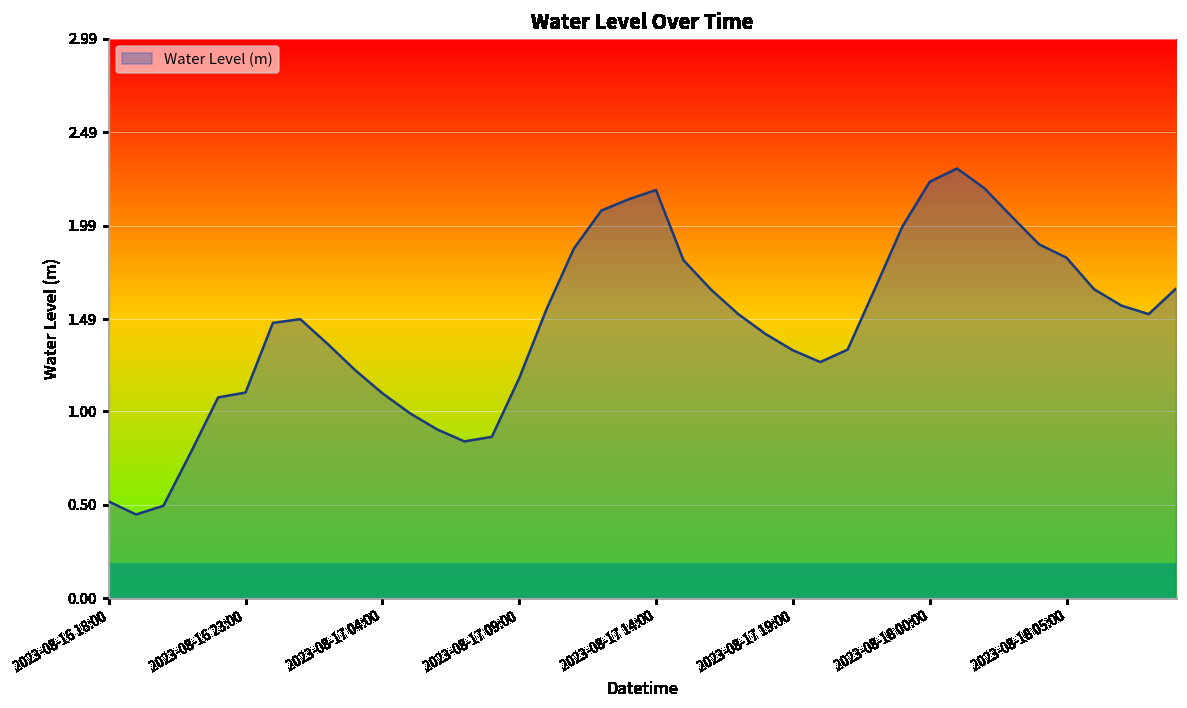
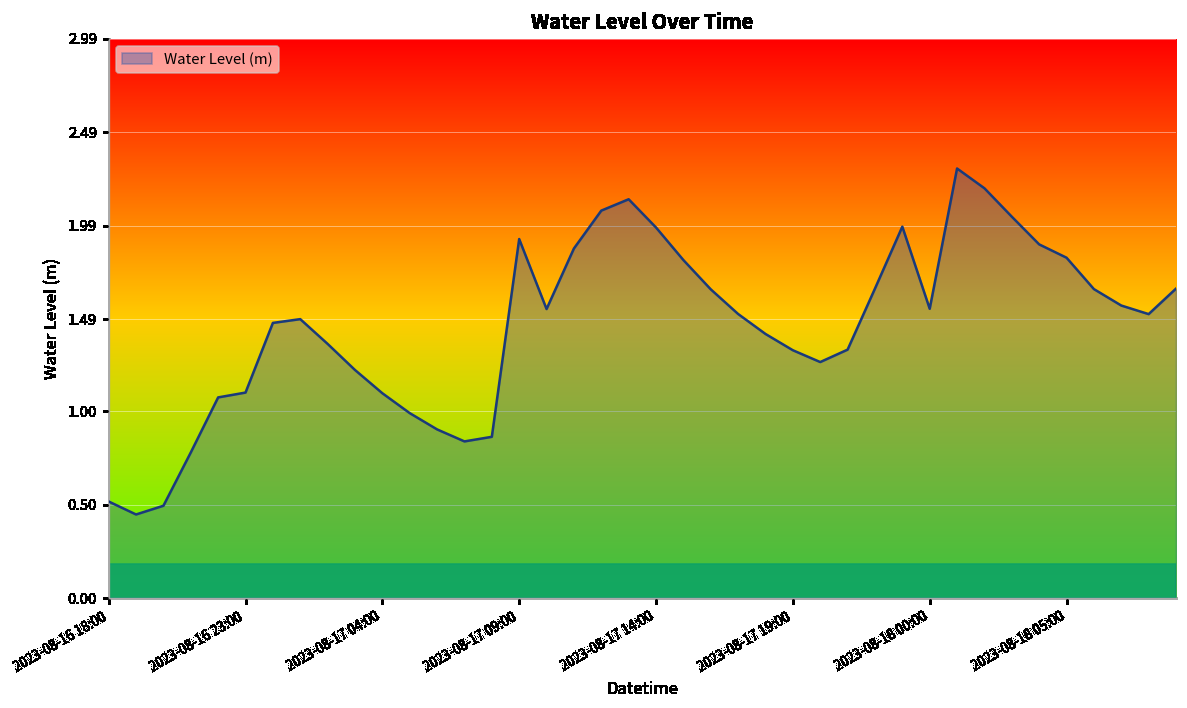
2023-08-17 09:00: 1.18 -> 1.92
2023-08-17 14:00: 2.18 -> 1.98
2023-08-18 00:00: 2.23 -> 1.55
